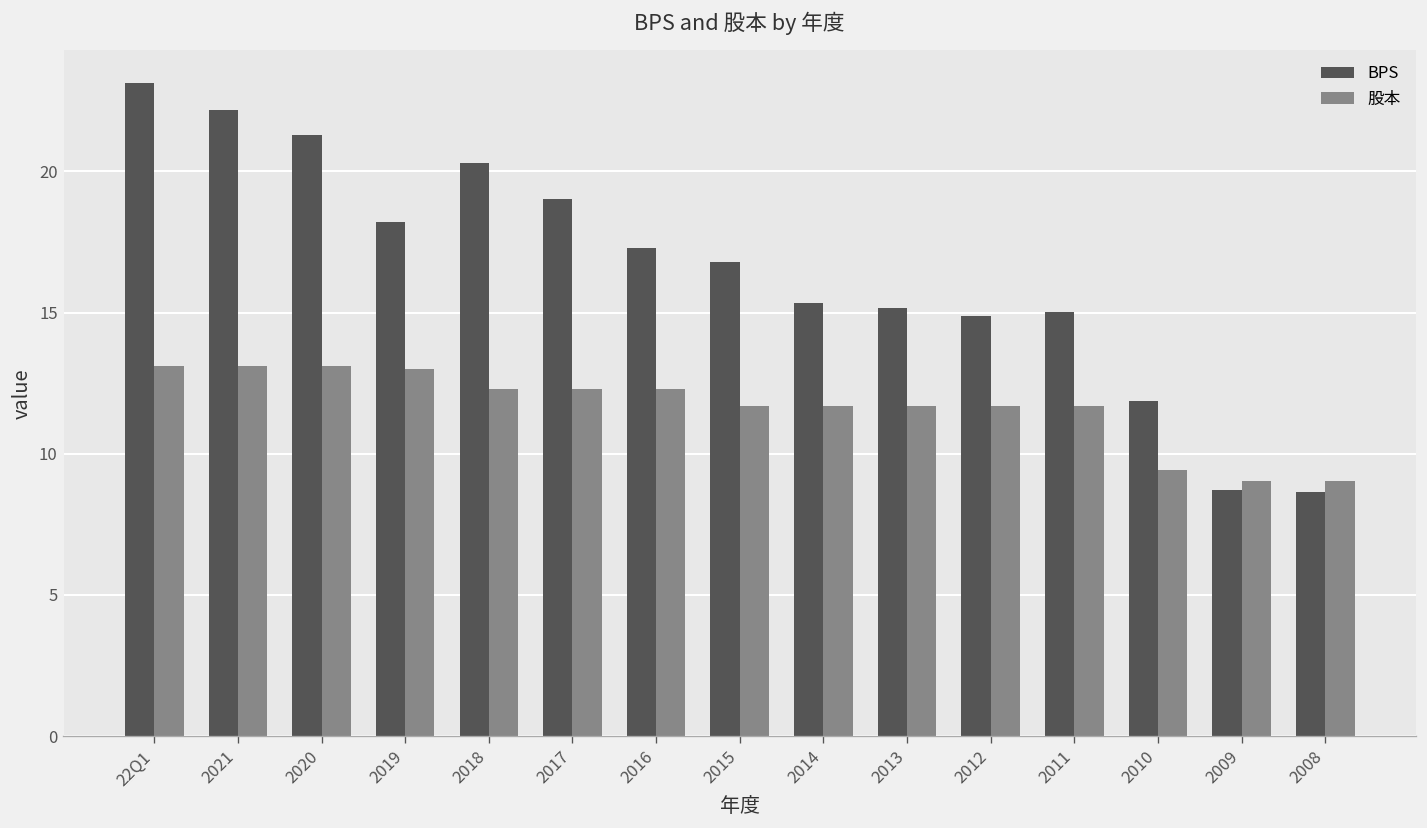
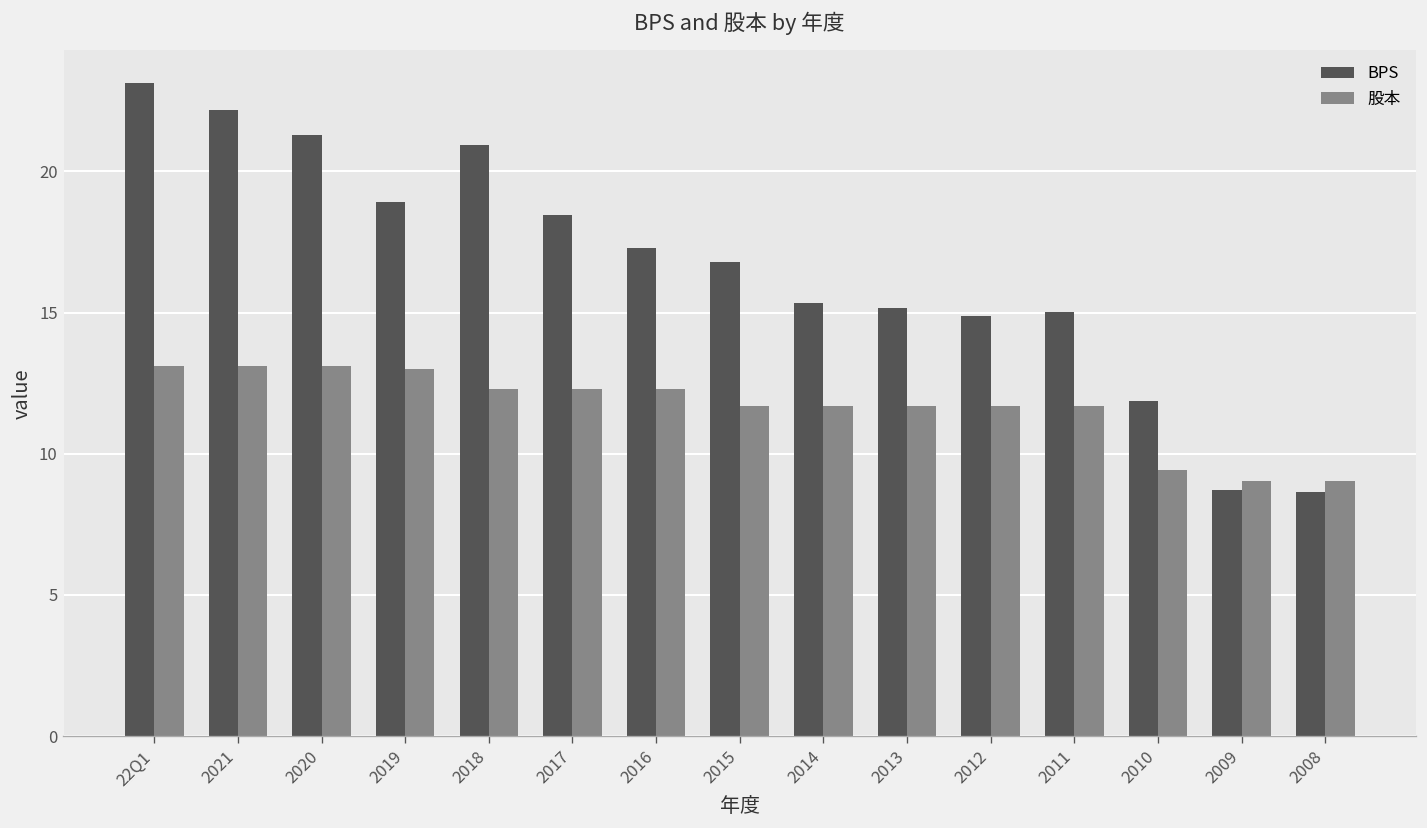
BPS, 2019: 18.2 -> 18.9
BPS, 2018: 20.3 -> 20.9
BPS, 2017: 19.0 -> 18.5
